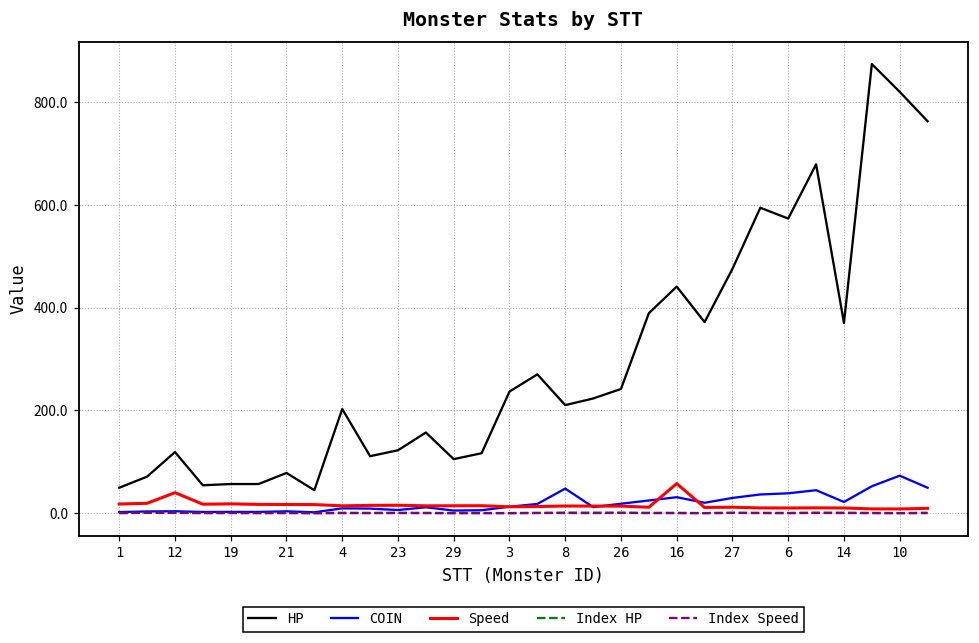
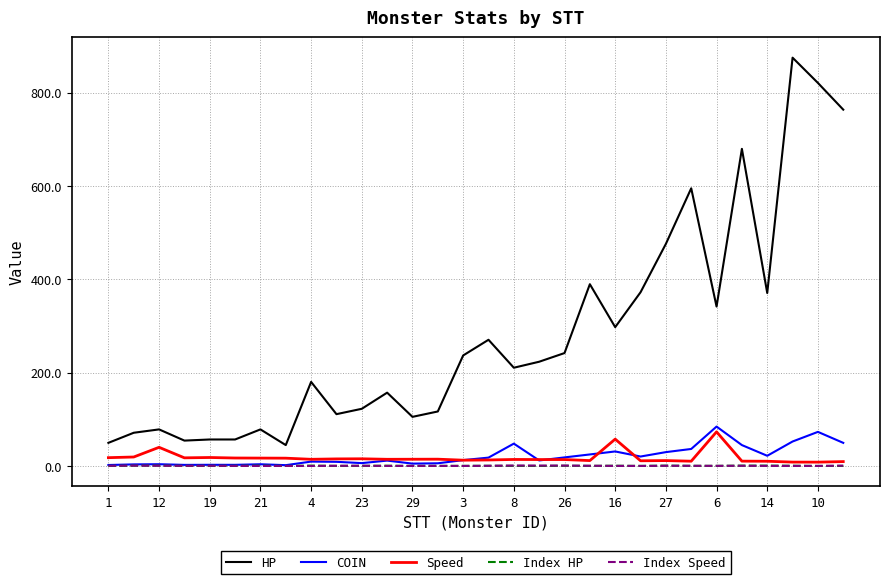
HP, 12: 120 -> 80
HP, 4: 200 -> 180
HP, 16: 440 -> 300
HP, 6: 570 -> 340
COIN, 6: 40 -> 80
Speed, 6: 10 -> 70
